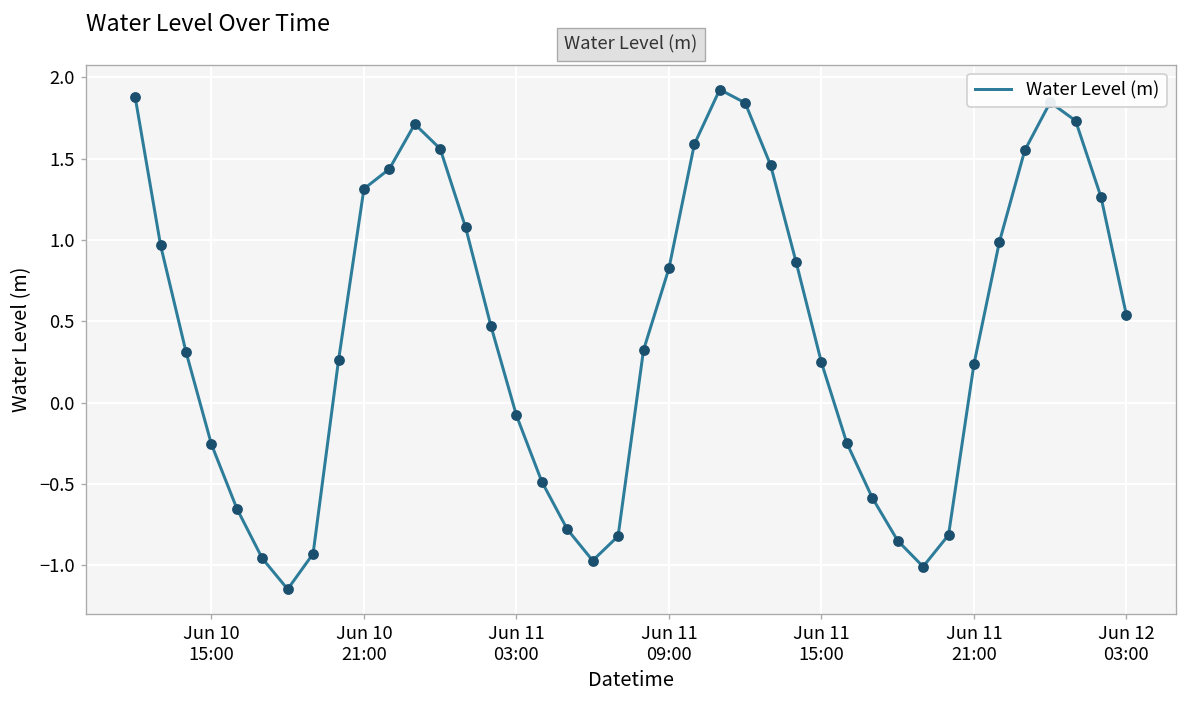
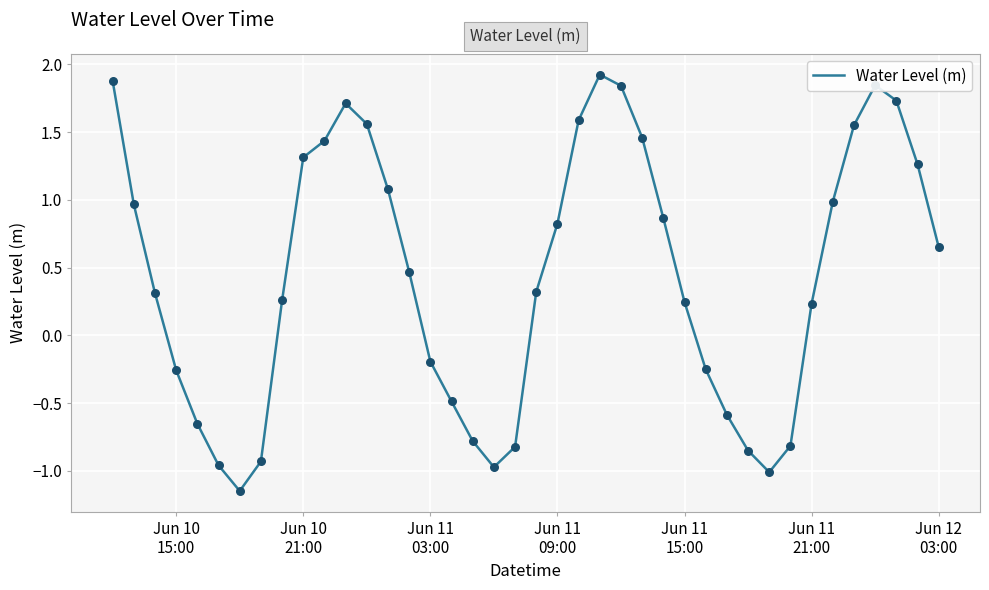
Jun 11 03:00: -0.08 -> -0.19
Jun 12 03:00: 0.54 -> 0.65
